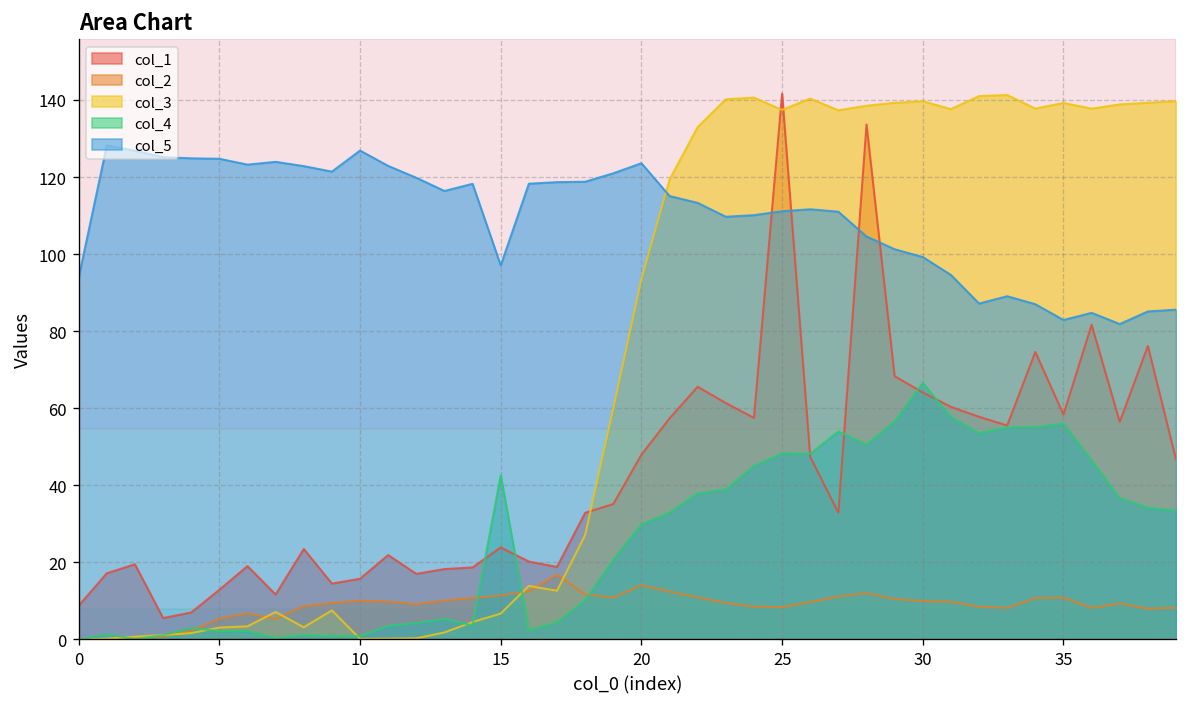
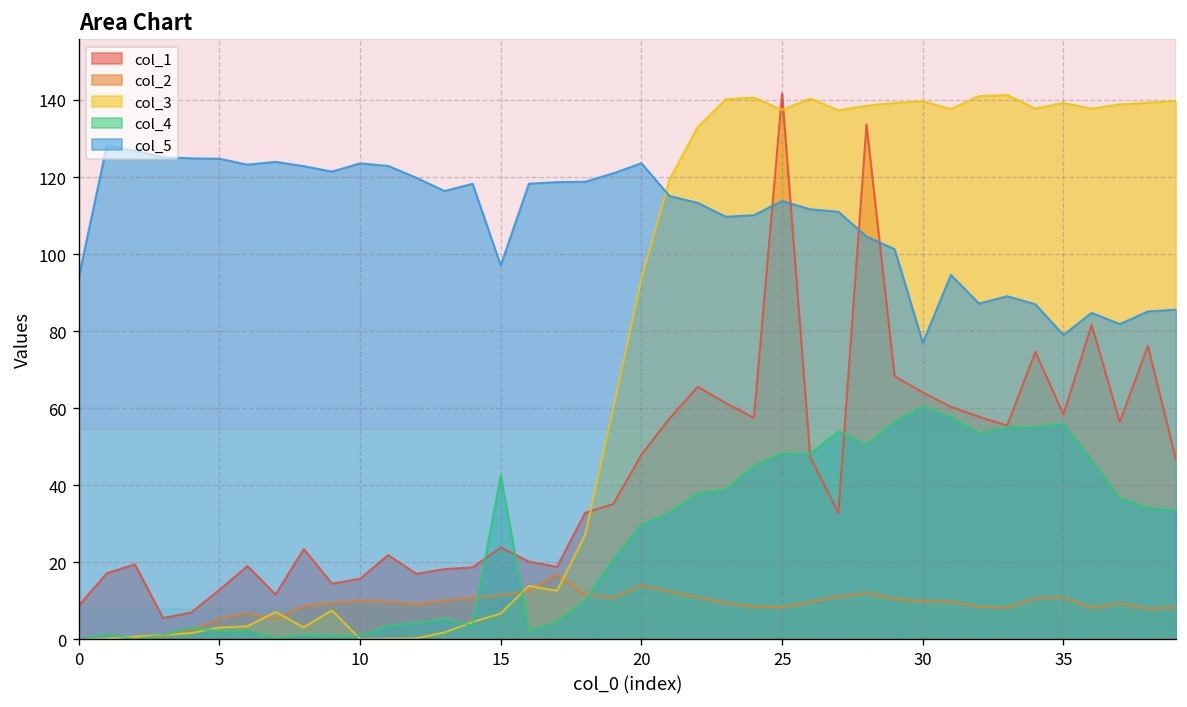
col_5, 10: 127 -> 124
col_5, 25: 111 -> 114
col_4, 30: 67 -> 60
col_5, 30: 99 -> 77
col_5, 35: 83 -> 79
